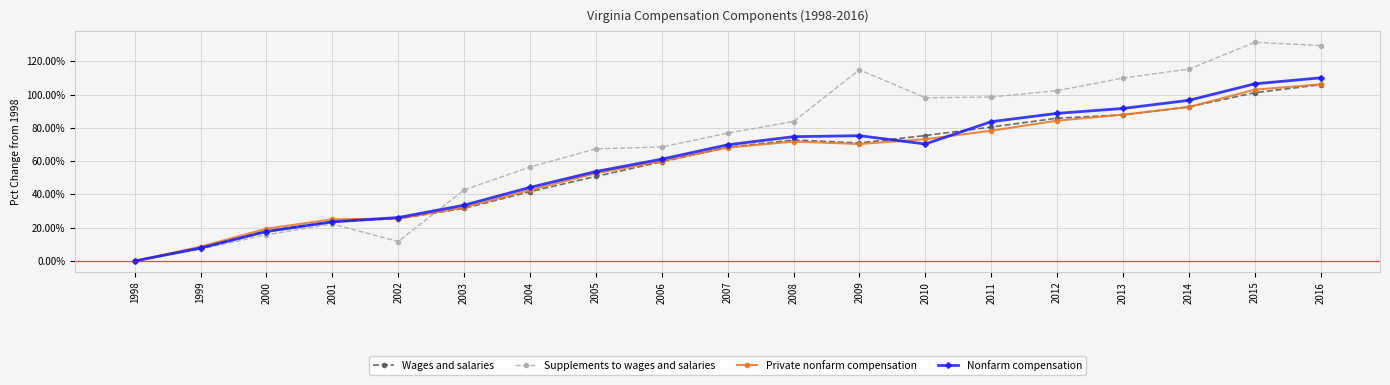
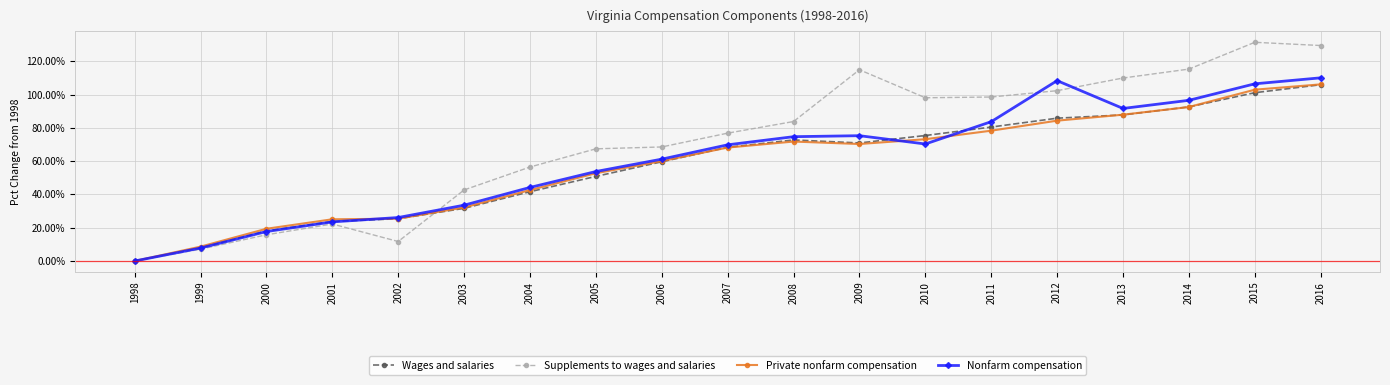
Nonfarm compensation, 2012: 89% -> 108%
